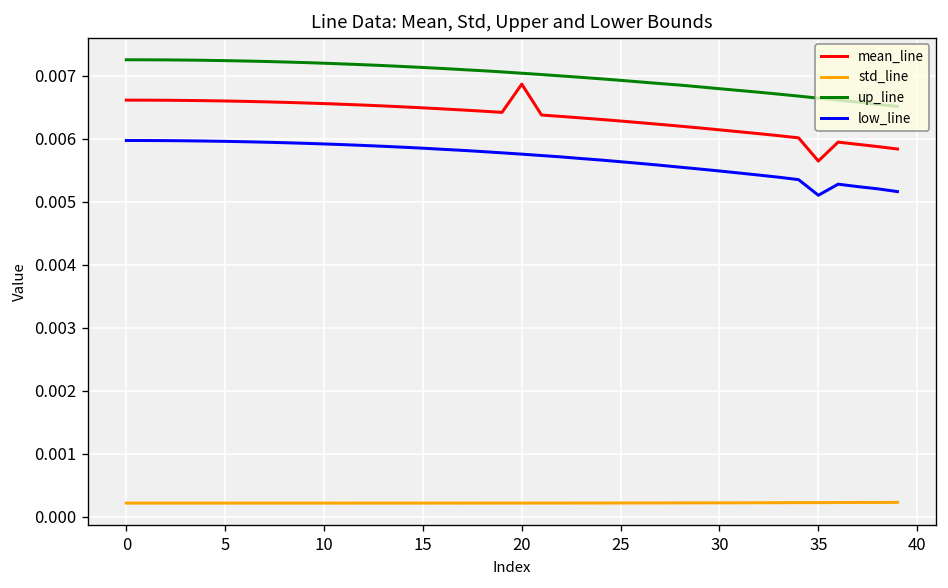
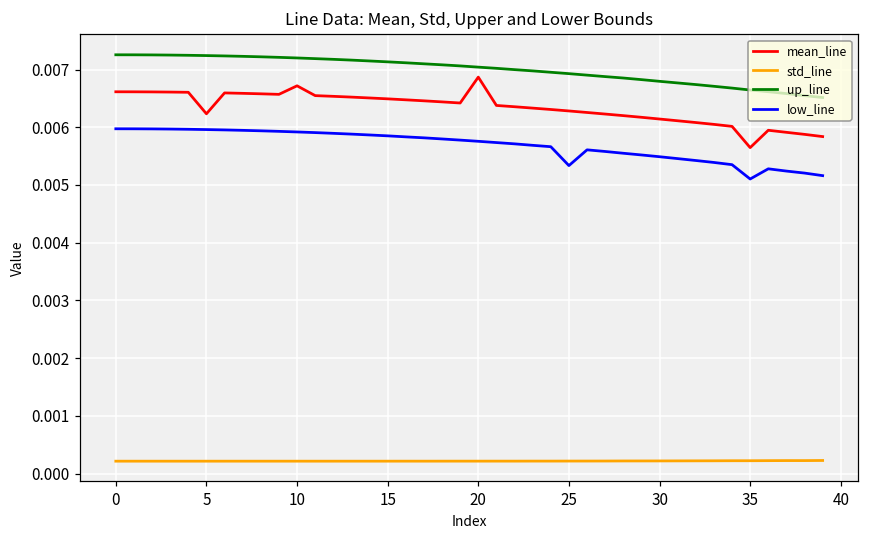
mean_line, 5: 0.0066 -> 0.0062
mean_line, 10: 0.0066 -> 0.0067
low_line, 25: 0.0056 -> 0.0053
